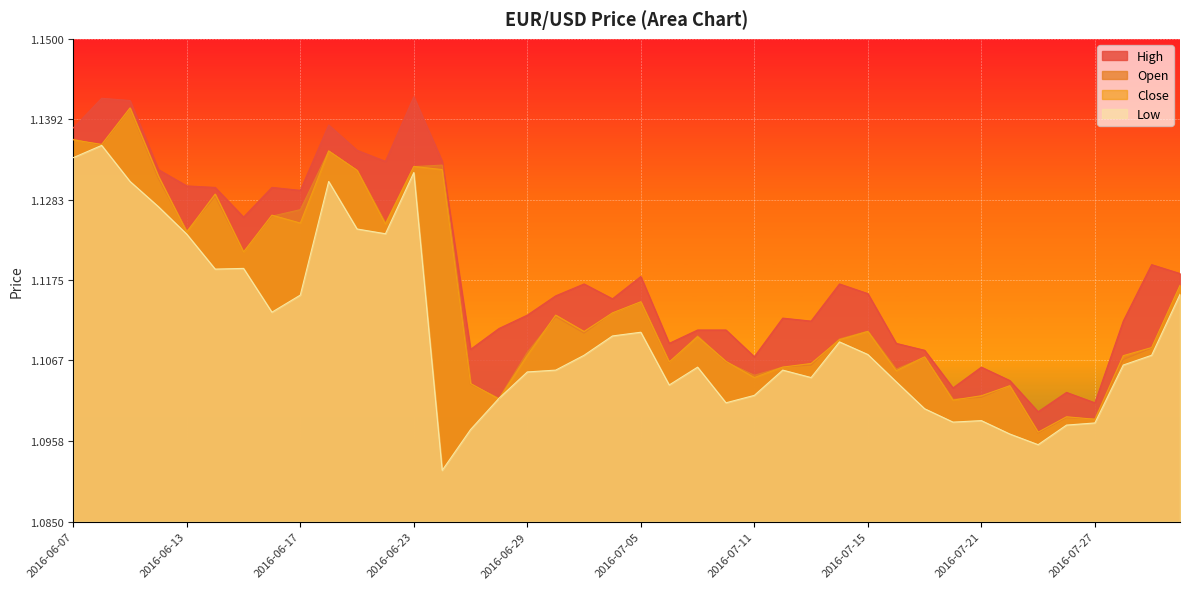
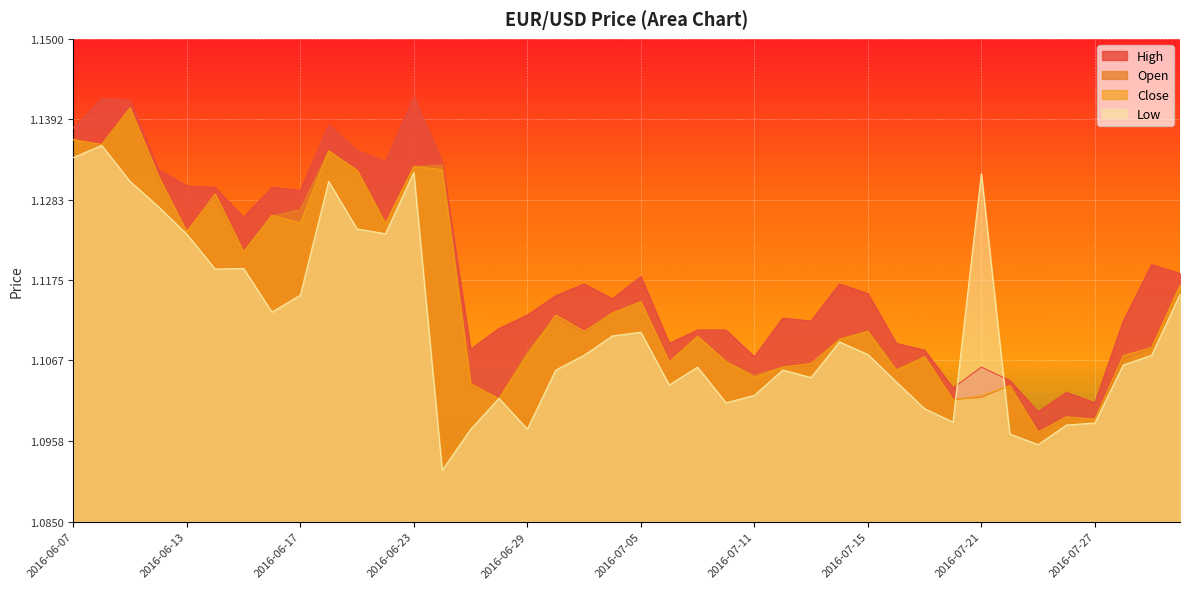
Low, 2016-06-29: 1.105 -> 1.097
Low, 2016-07-21: 1.099 -> 1.132
